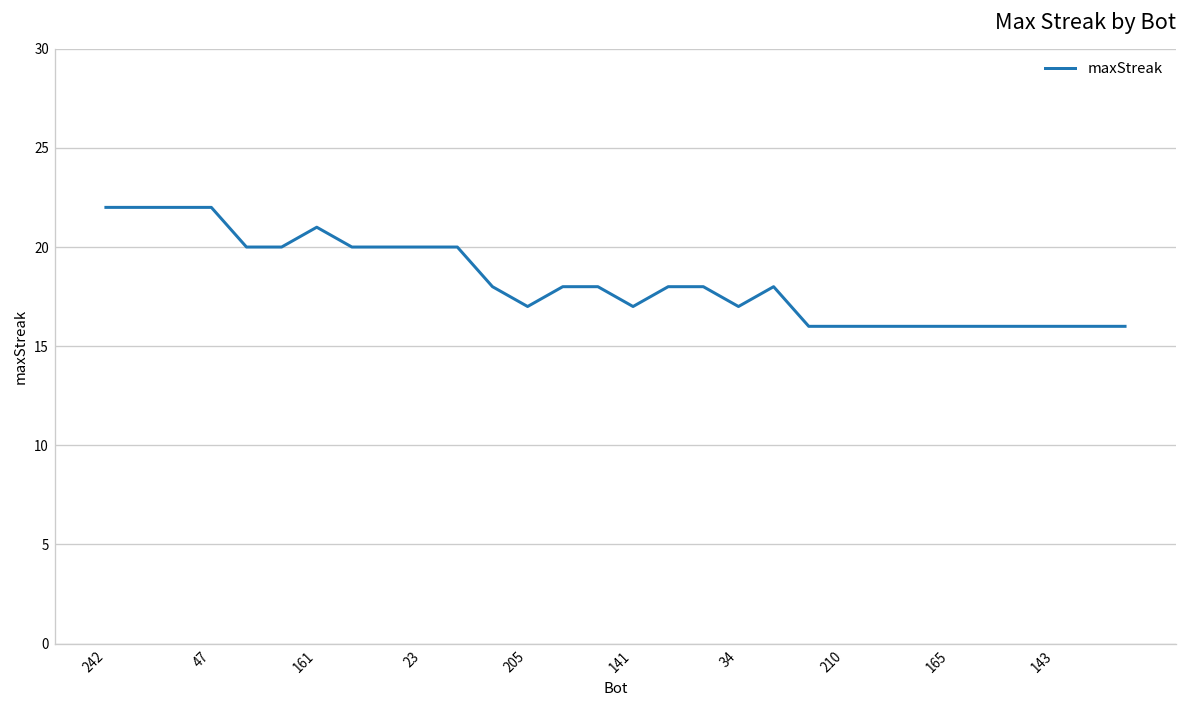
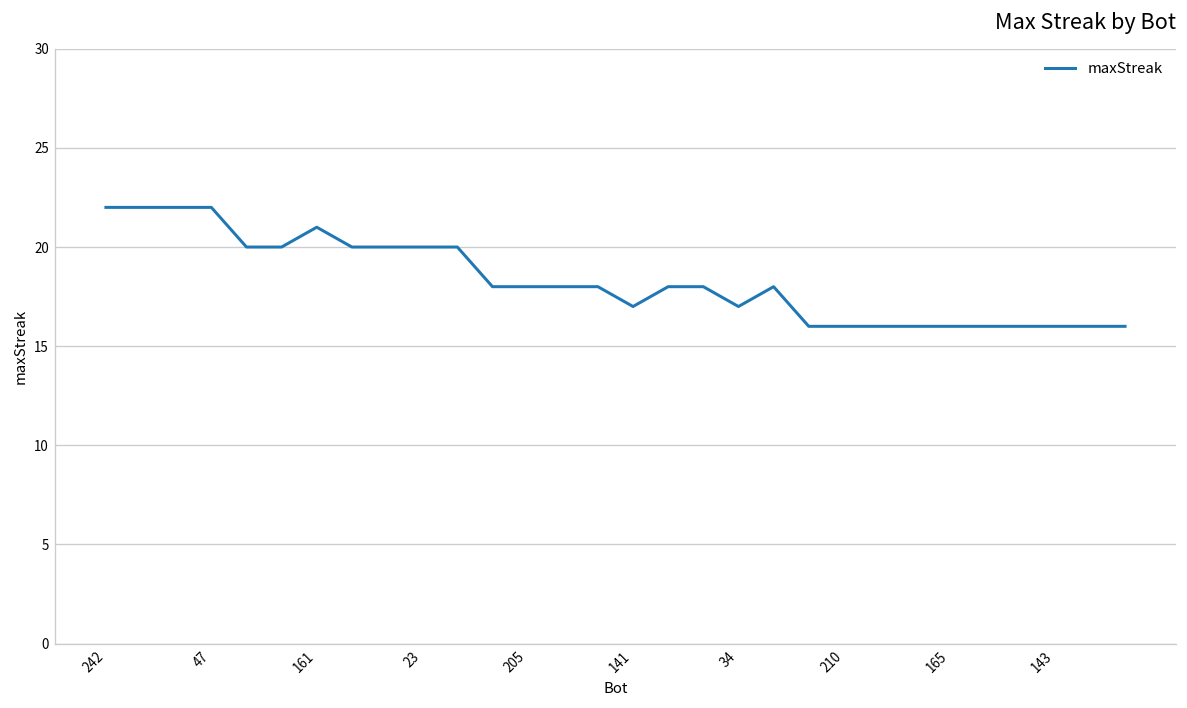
205: 17 -> 18
